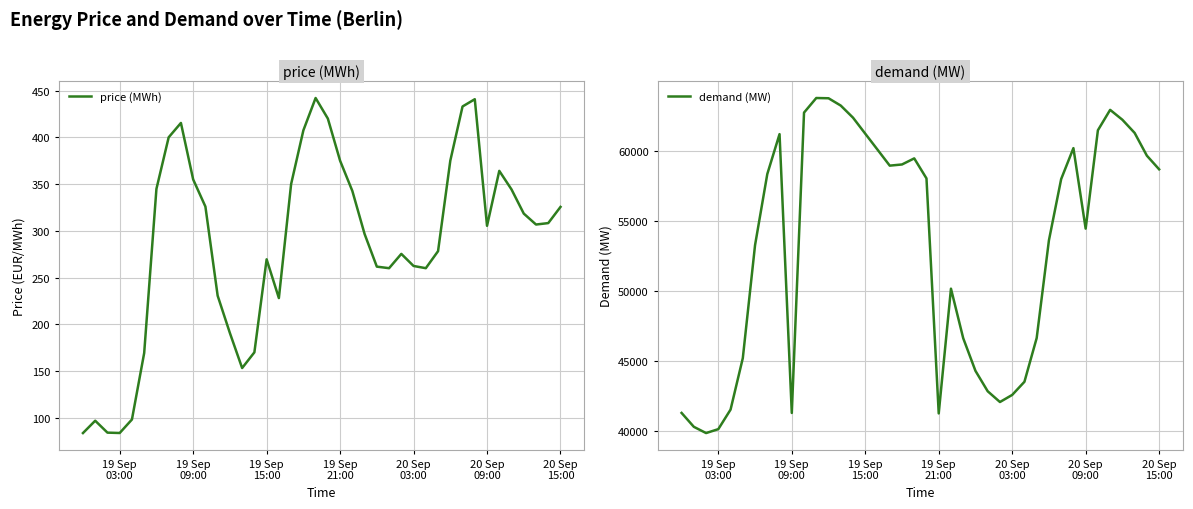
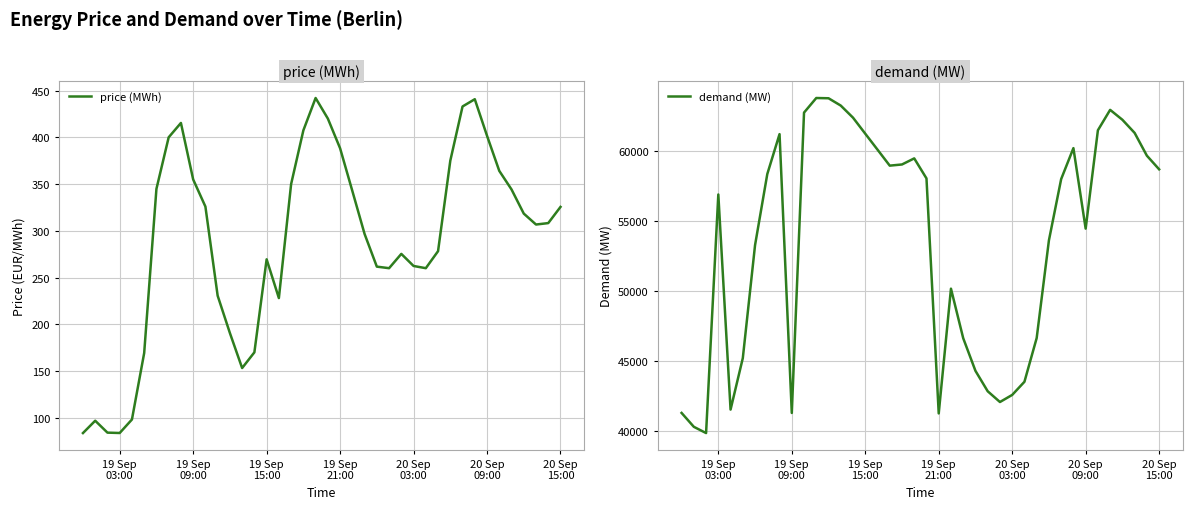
price (MWh), 19 Sep 21:00: 380 -> 390
price (MWh), 20 Sep 09:00: 310 -> 400
demand (MW), 19 Sep 03:00: 40100 -> 56900
